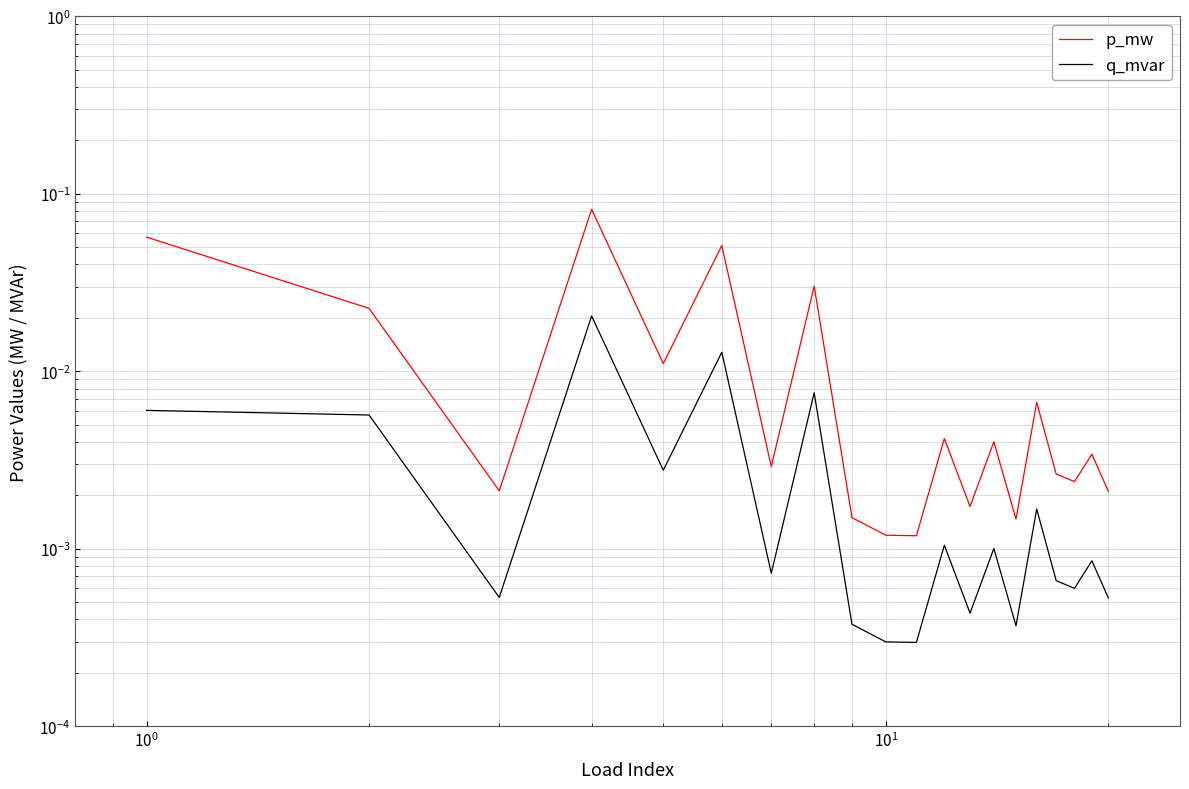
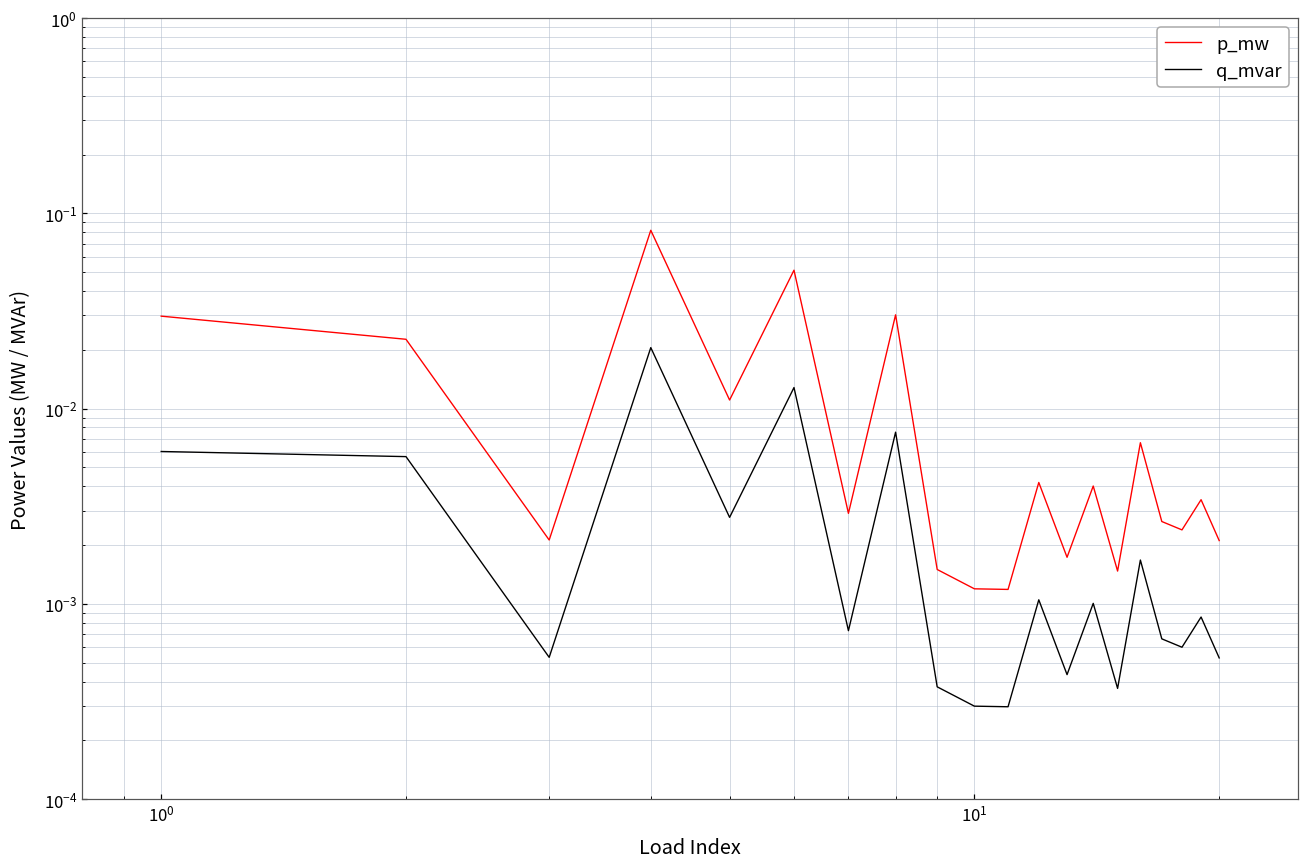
p_mw, 10^0: 0.057 -> 0.030
